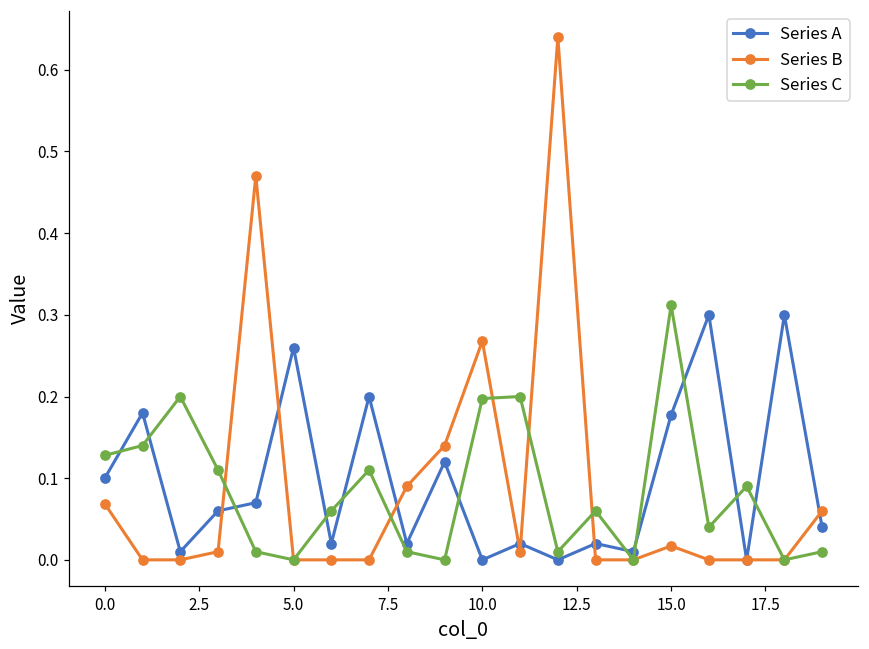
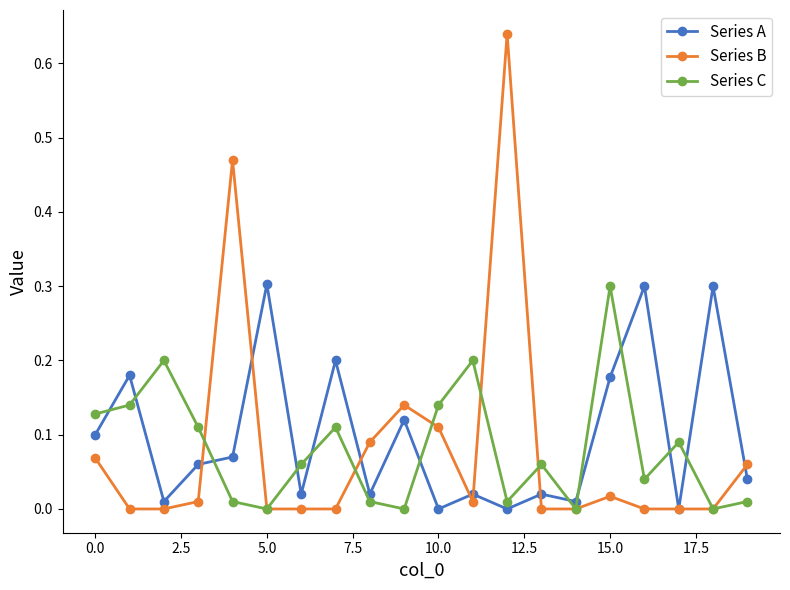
Series A, 5.0: 0.26 -> 0.30
Series B, 10.0: 0.27 -> 0.11
Series C, 10.0: 0.20 -> 0.14
Series C, 15.0: 0.31 -> 0.30
